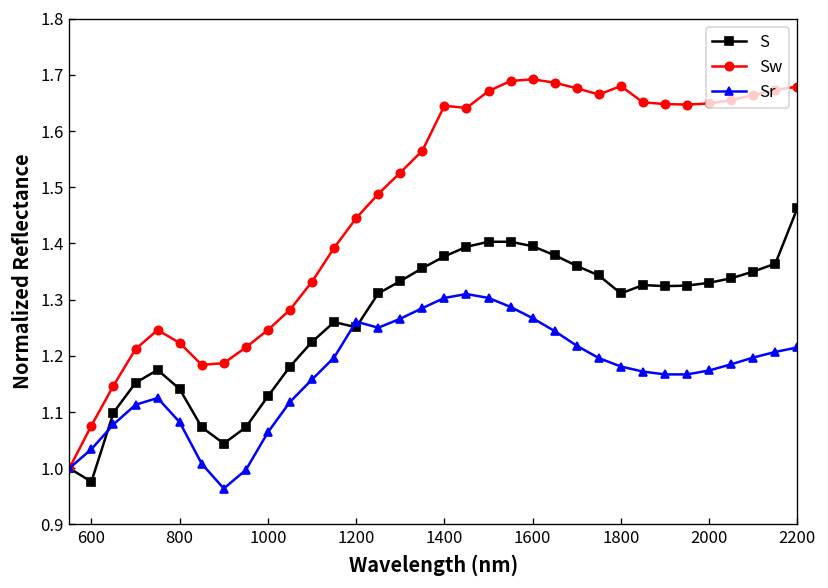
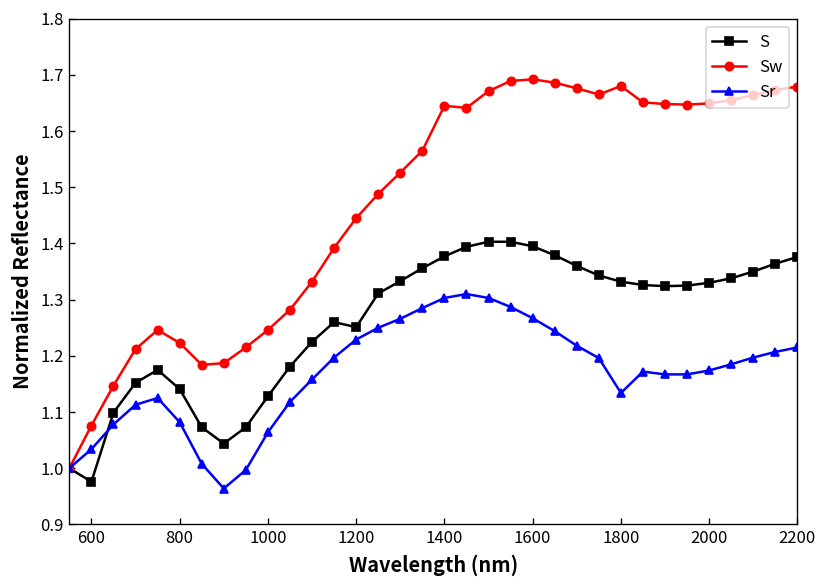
Sr, 1200: 1.26 -> 1.23
S, 1800: 1.31 -> 1.33
Sr, 1800: 1.18 -> 1.13
S, 2200: 1.46 -> 1.38
